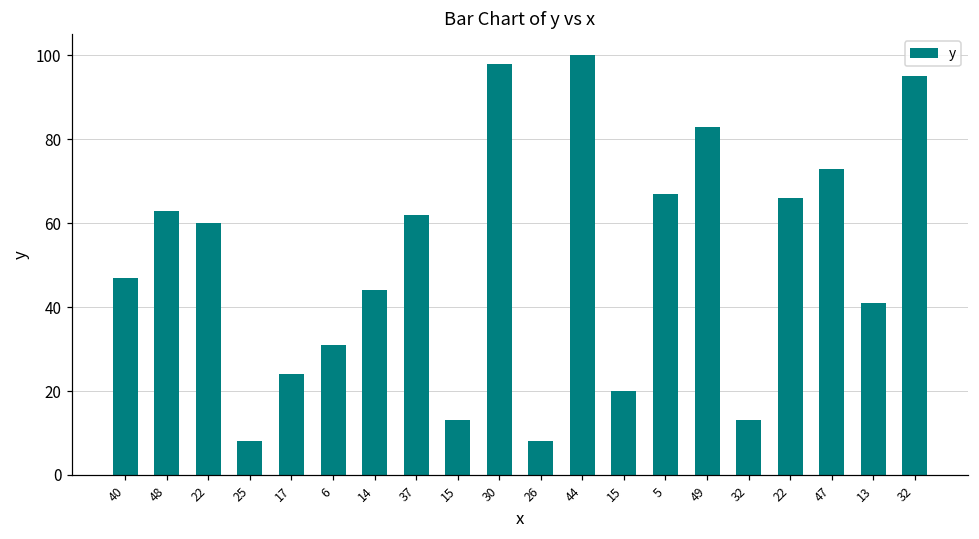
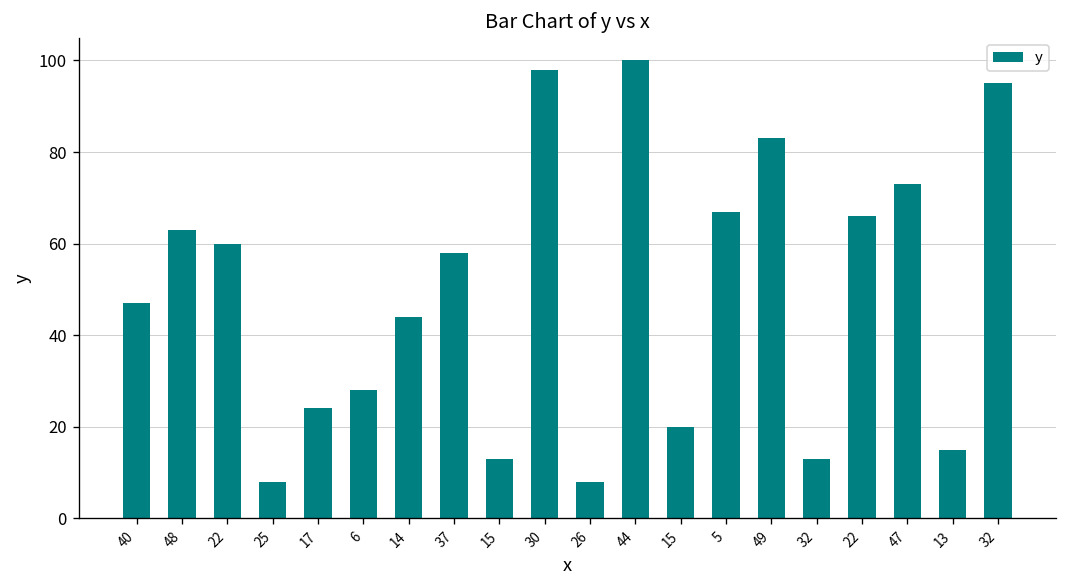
6: 31 -> 28
37: 62 -> 58
13: 41 -> 15
